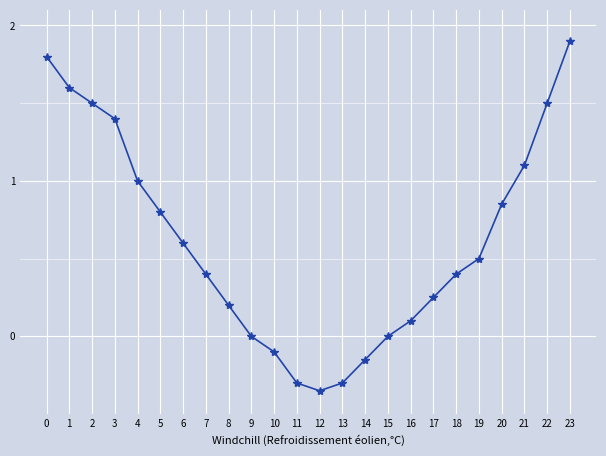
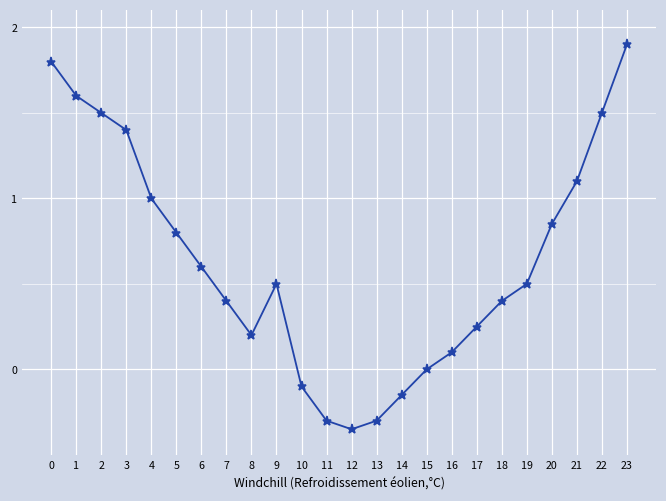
9: 0.0 -> 0.5
